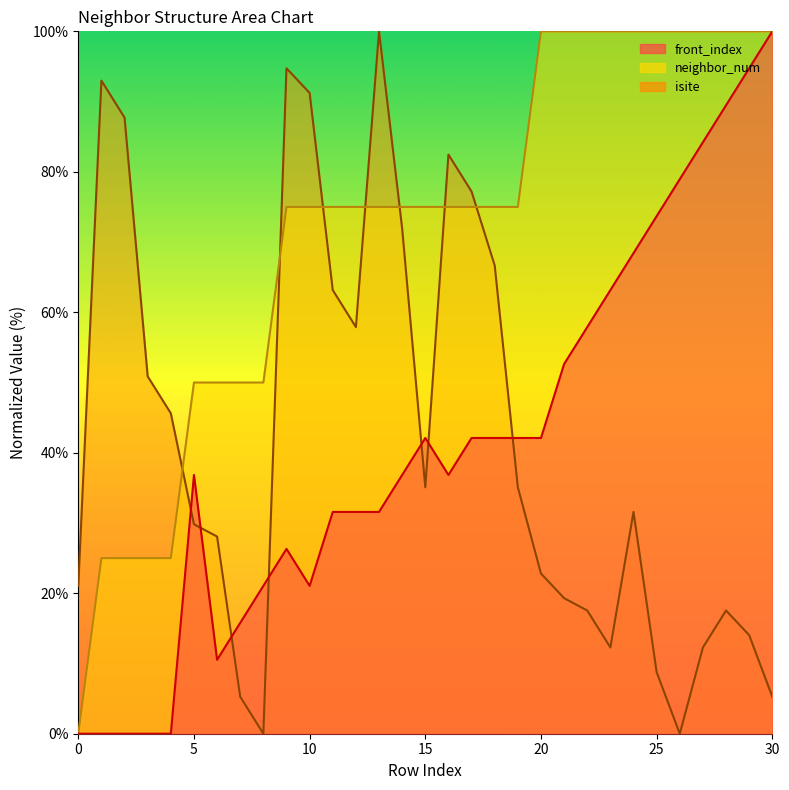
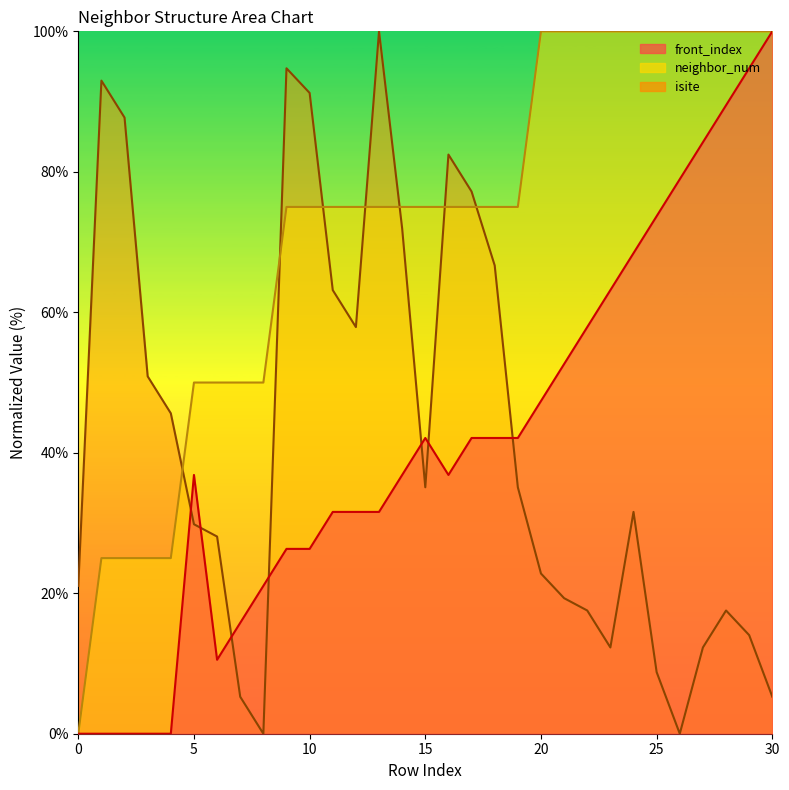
front_index, 10: 21% -> 26%
front_index, 20: 42% -> 47%
